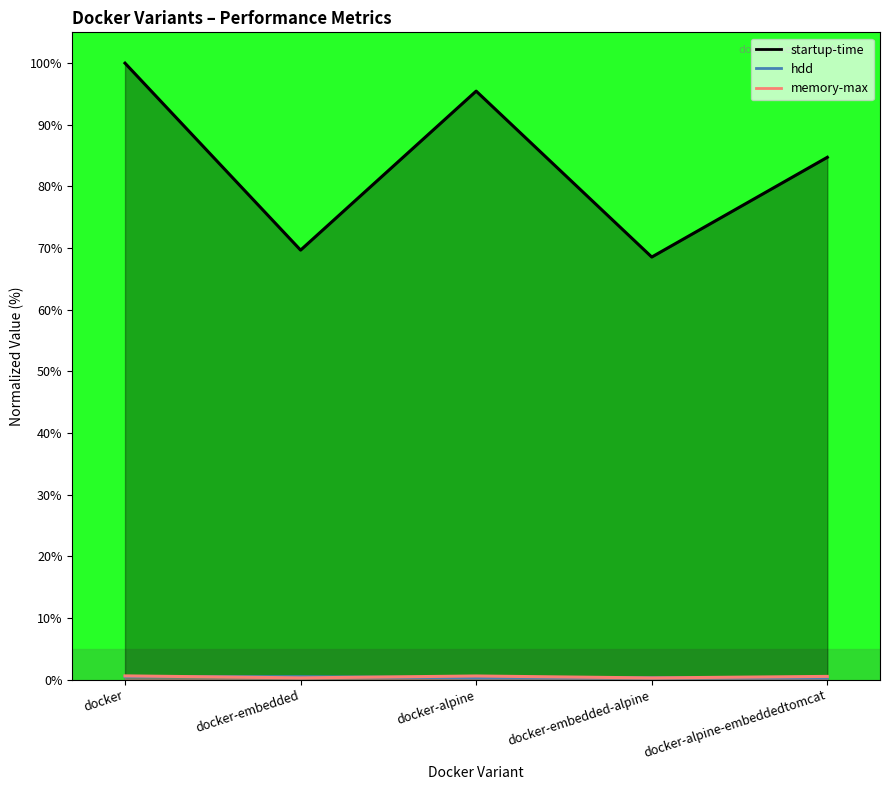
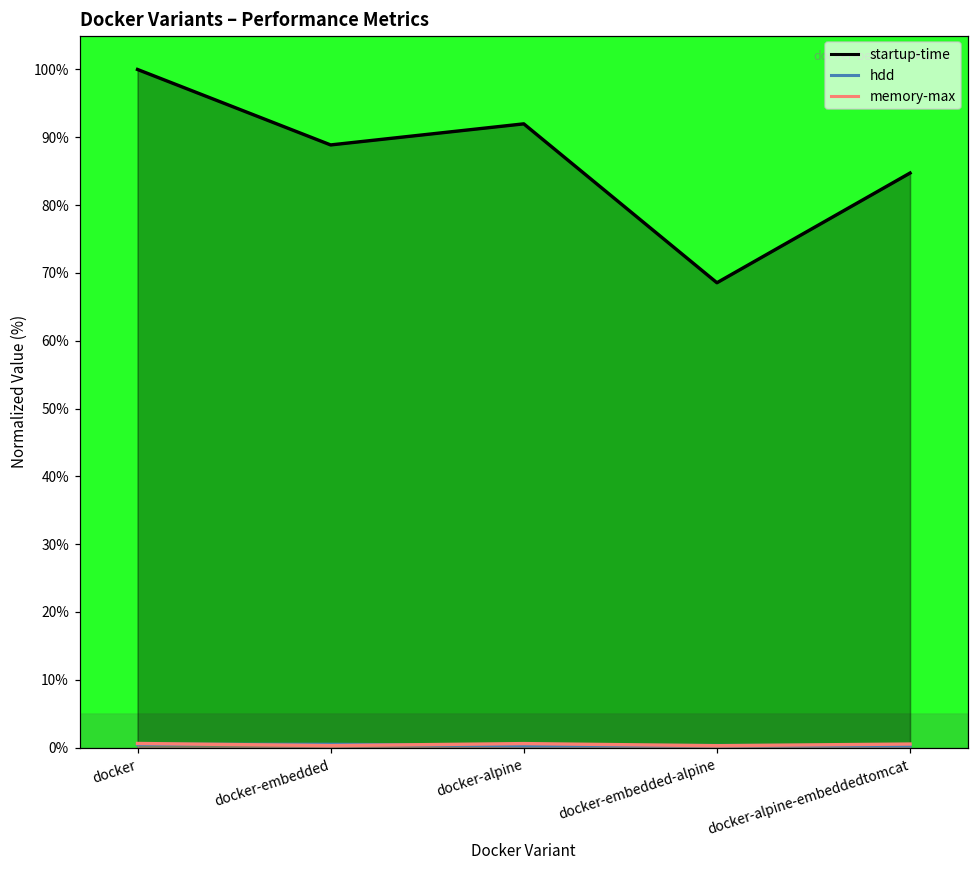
startup-time, docker-embedded: 70% -> 89%
startup-time, docker-alpine: 95% -> 92%
